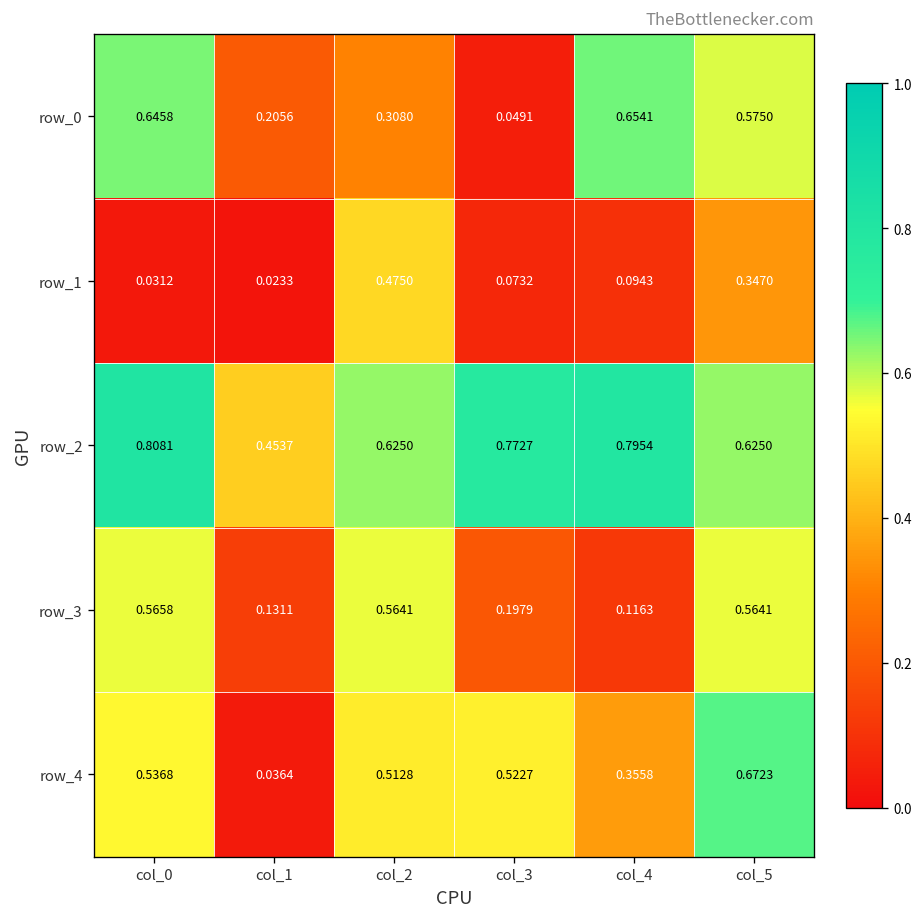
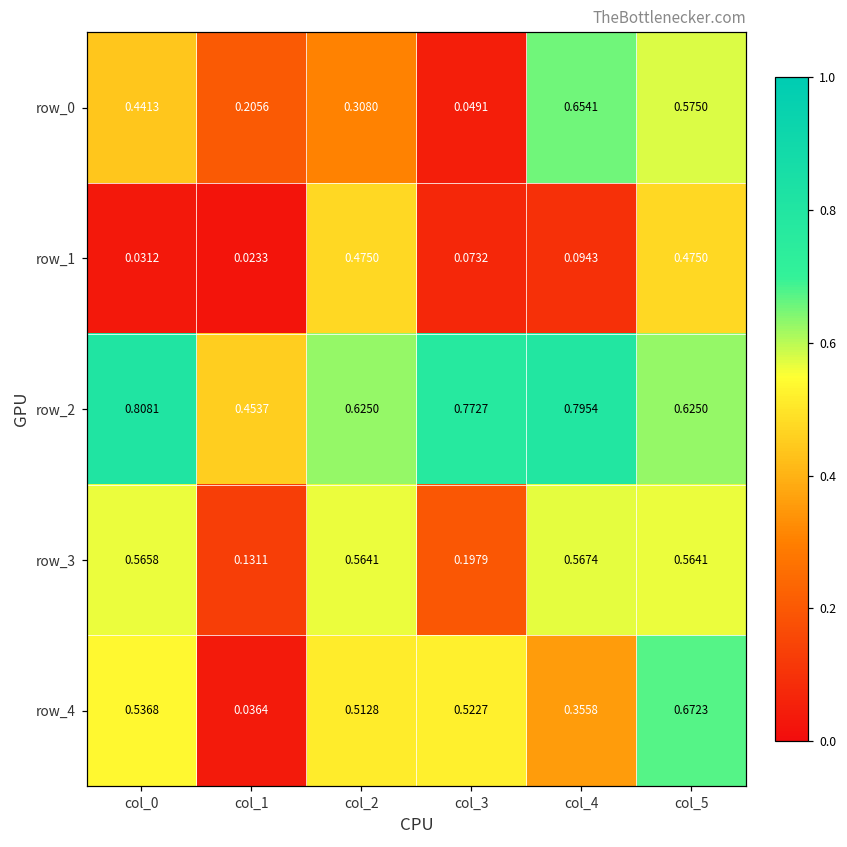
row_0, col_0: 0.6458 -> 0.4413
row_1, col_5: 0.3470 -> 0.4750
row_3, col_4: 0.1163 -> 0.5674
